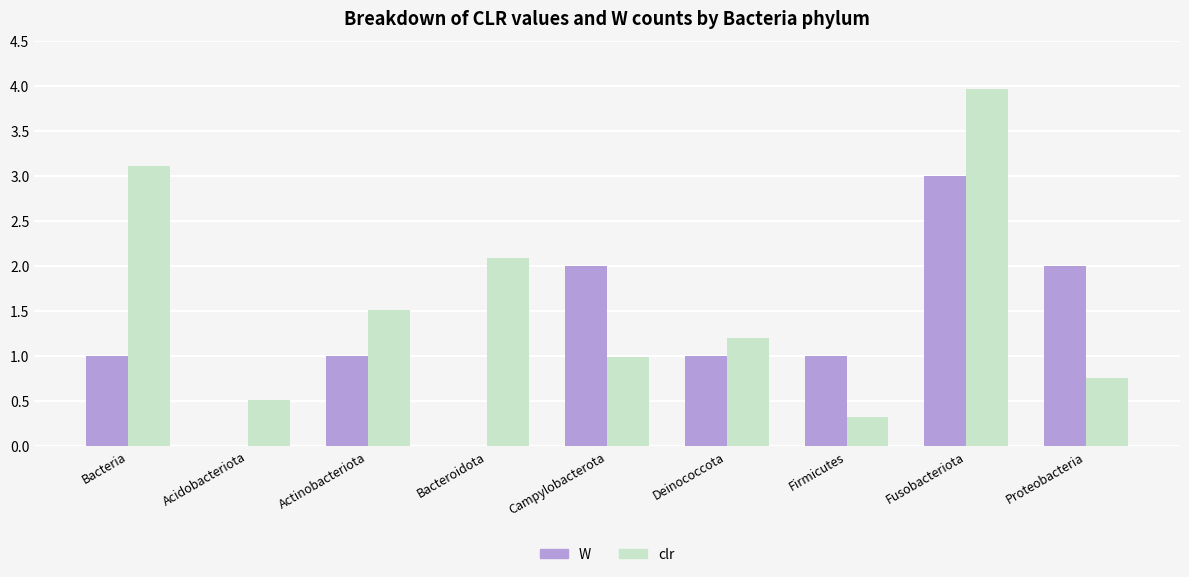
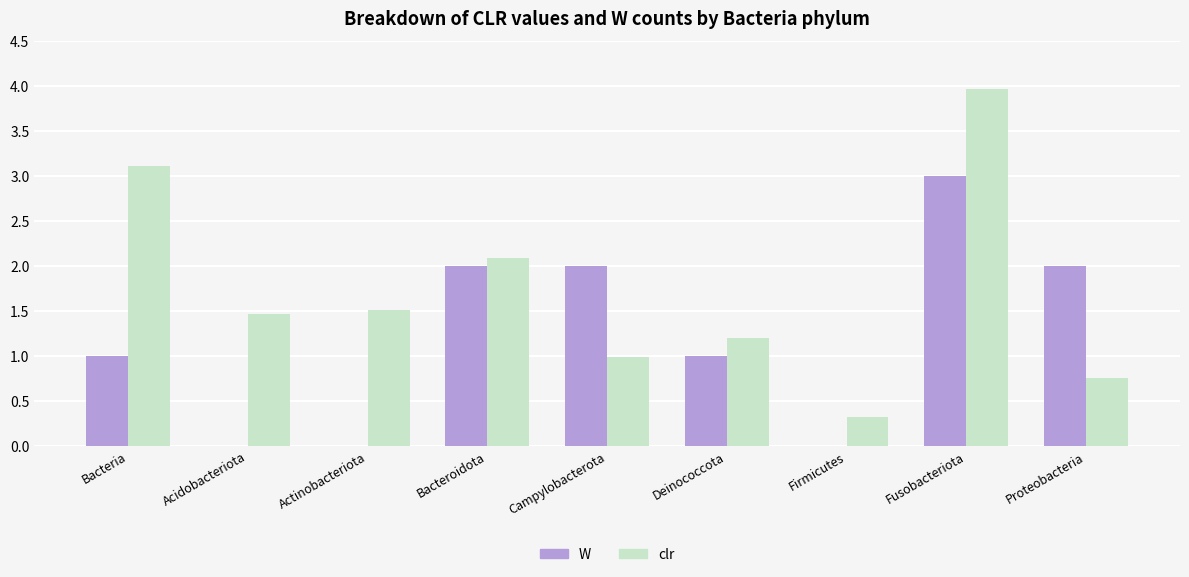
clr, Acidobacteriota: 0.5 -> 1.5
W, Actinobacteriota: 1 -> 0
W, Bacteroidota: 0 -> 2
W, Firmicutes: 1 -> 0
